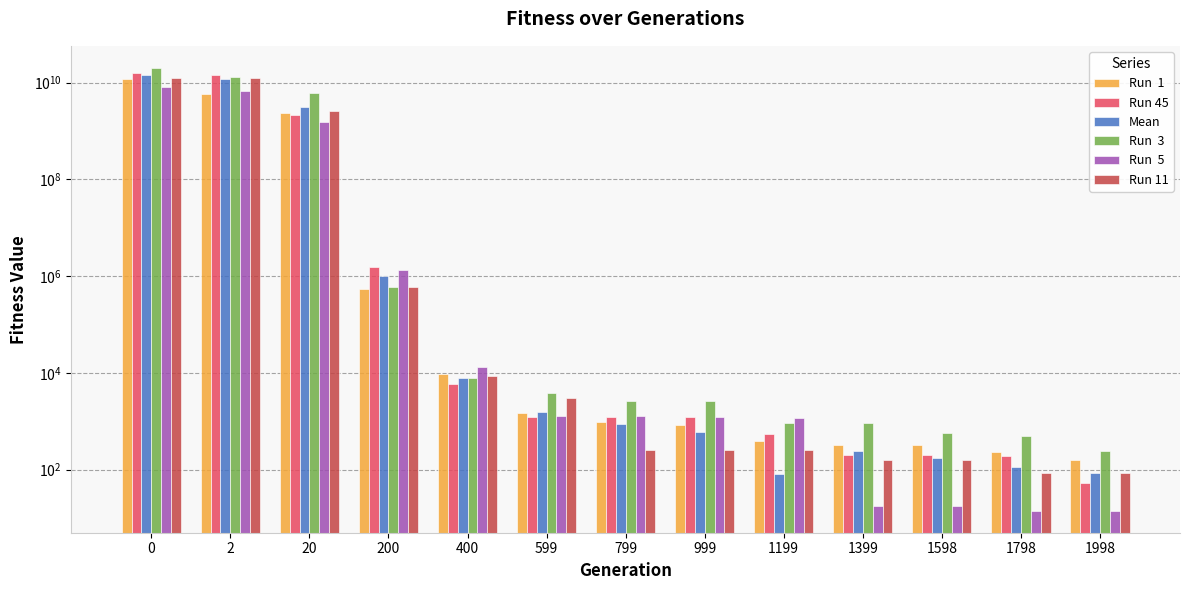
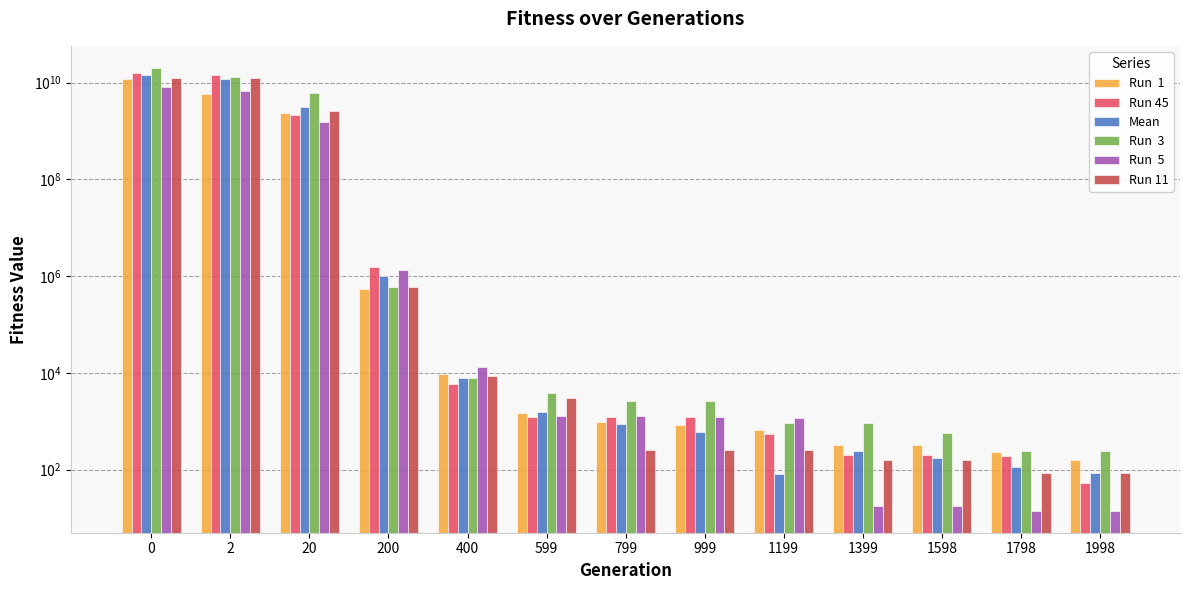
Run 1, 1199: 400 -> 600
Run 3, 1798: 500 -> 200
